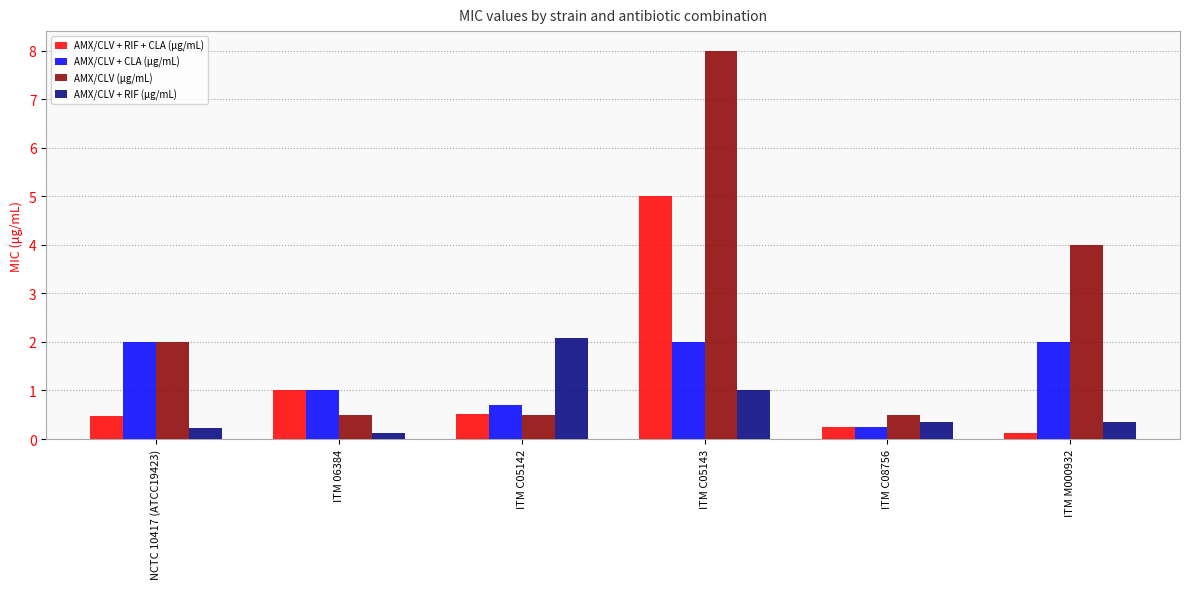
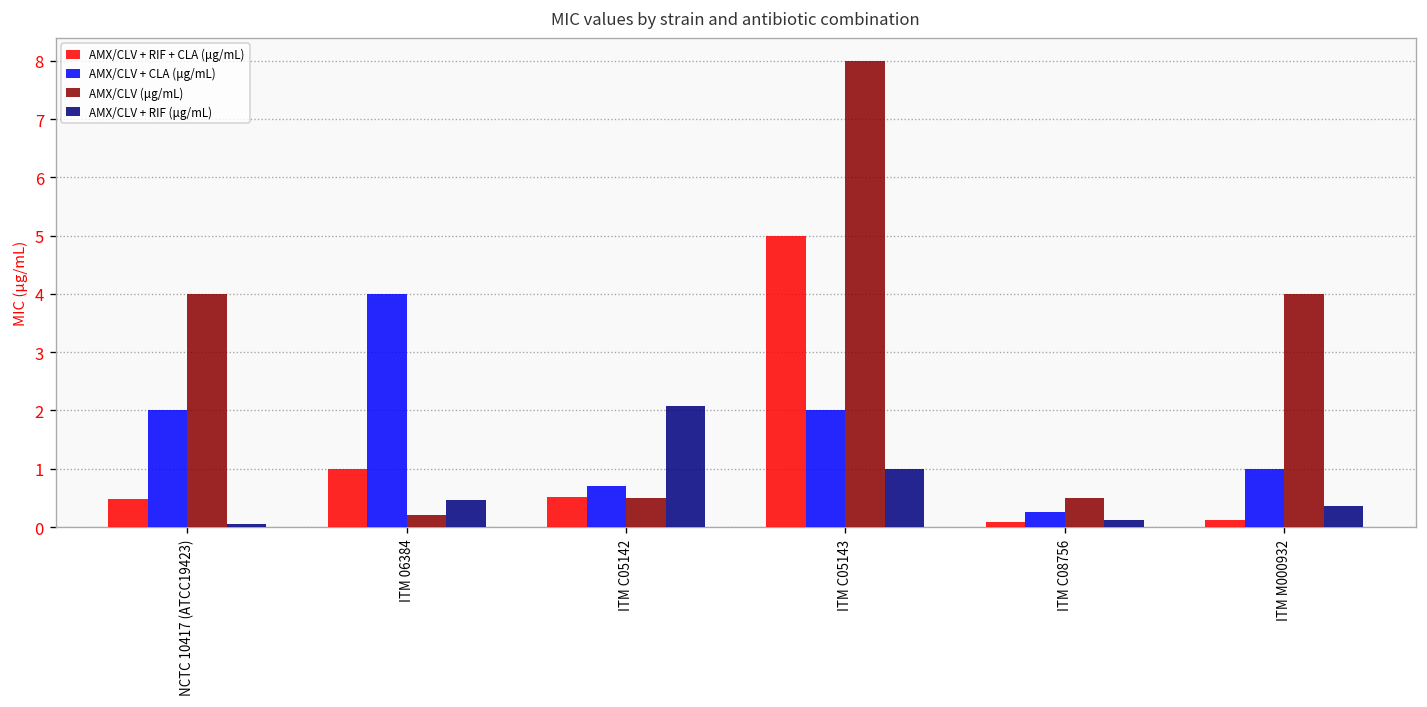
AMX/CLV (μg/mL), NCTC 10417 (ATCC19423): 2 -> 4
AMX/CLV + RIF (μg/mL), NCTC 10417 (ATCC19423): 0.2 -> 0.1
AMX/CLV + CLA (μg/mL), ITM 06384: 1 -> 4
AMX/CLV (μg/mL), ITM 06384: 0.5 -> 0.2
AMX/CLV + RIF (μg/mL), ITM 06384: 0.1 -> 0.5
AMX/CLV + RIF + CLA (μg/mL), ITM C08756: 0.3 -> 0.1
AMX/CLV + RIF (μg/mL), ITM C08756: 0.4 -> 0.1
AMX/CLV + CLA (μg/mL), ITM M000932: 2 -> 1
